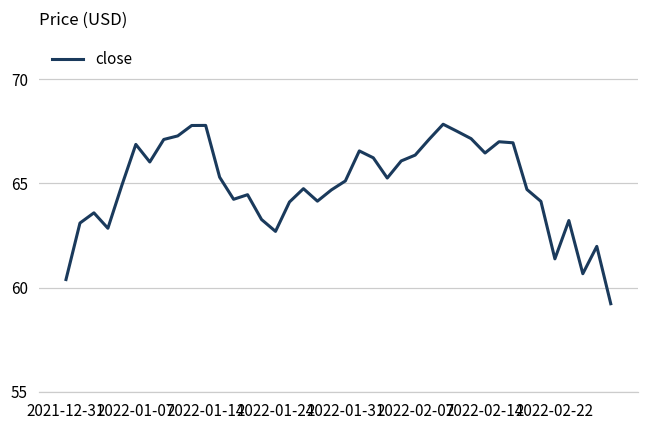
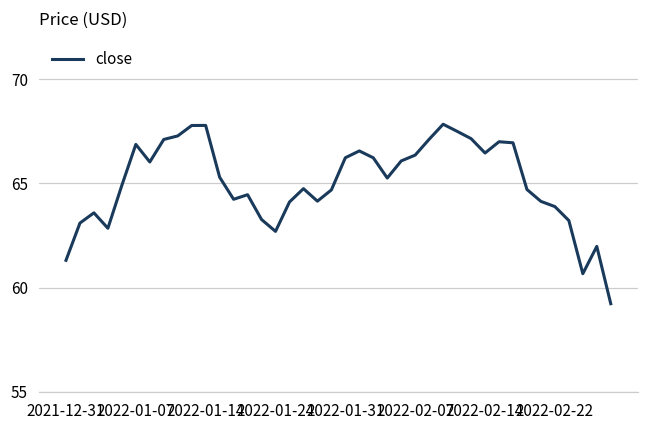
2021-12-31: 60.4 -> 61.3
2022-01-31: 65.1 -> 66.2
2022-02-22: 61.4 -> 63.9
